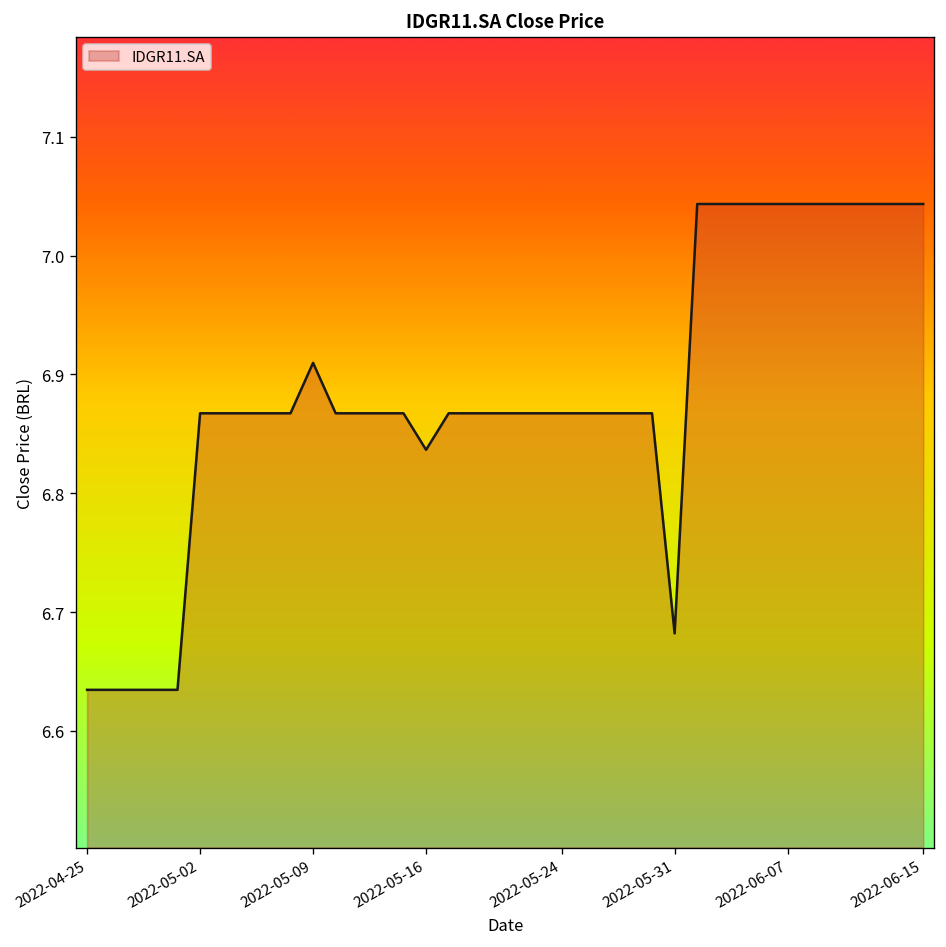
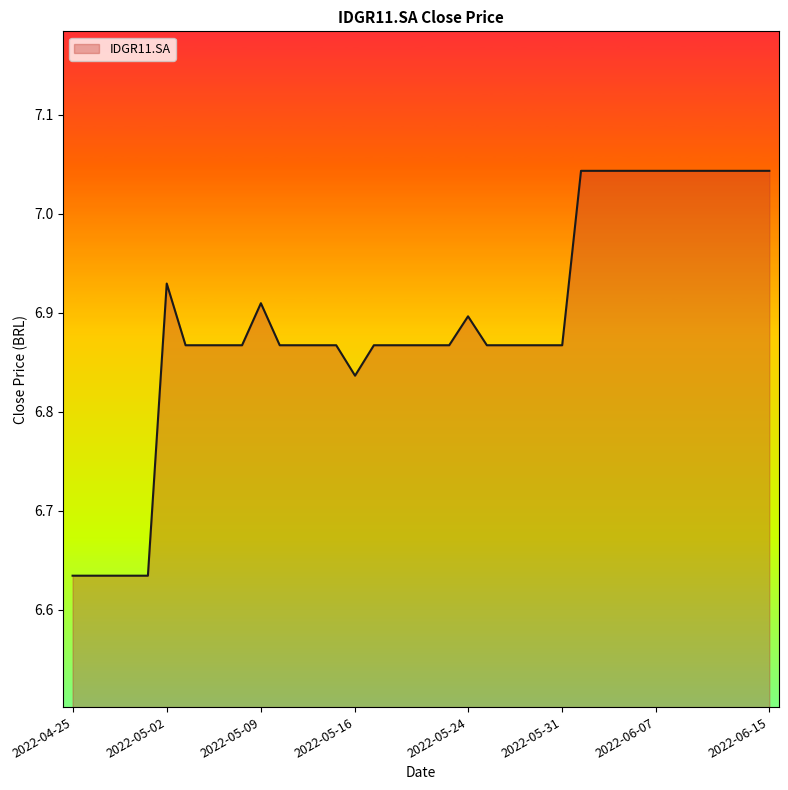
2022-05-02: 6.87 -> 6.93
2022-05-24: 6.87 -> 6.90
2022-05-31: 6.68 -> 6.87
